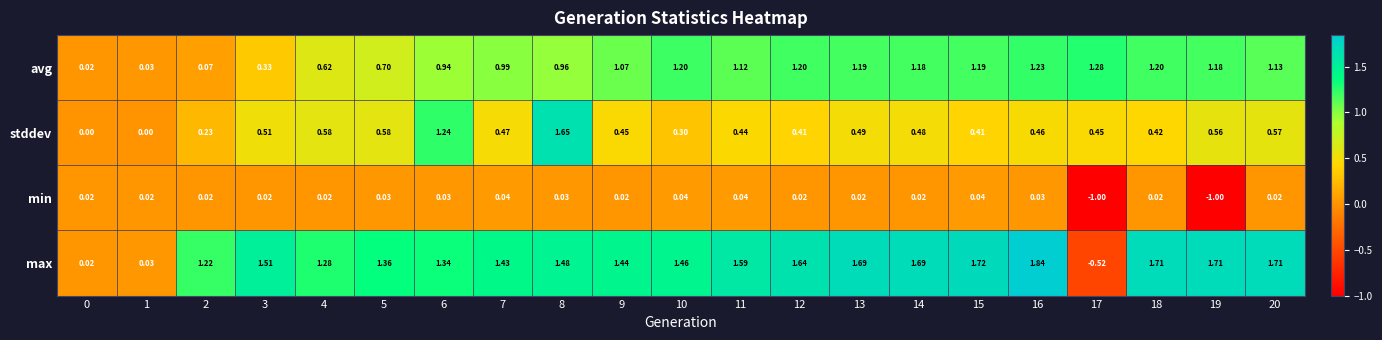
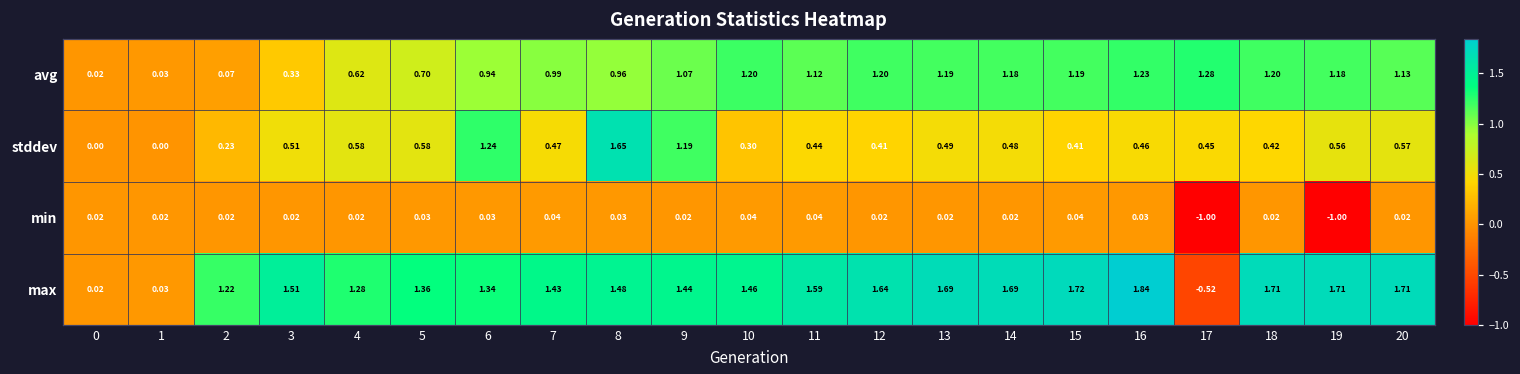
stddev, 9: 0.45 -> 1.19
